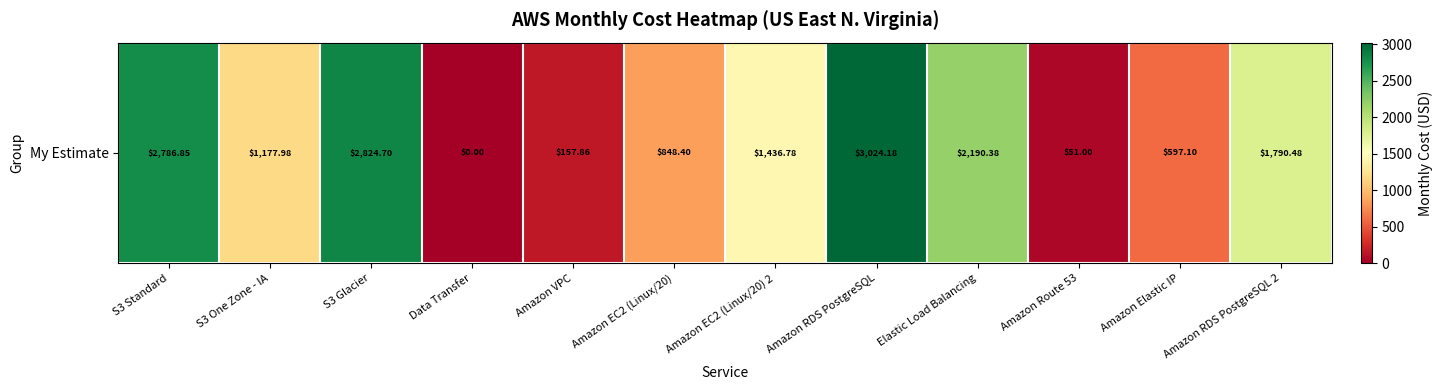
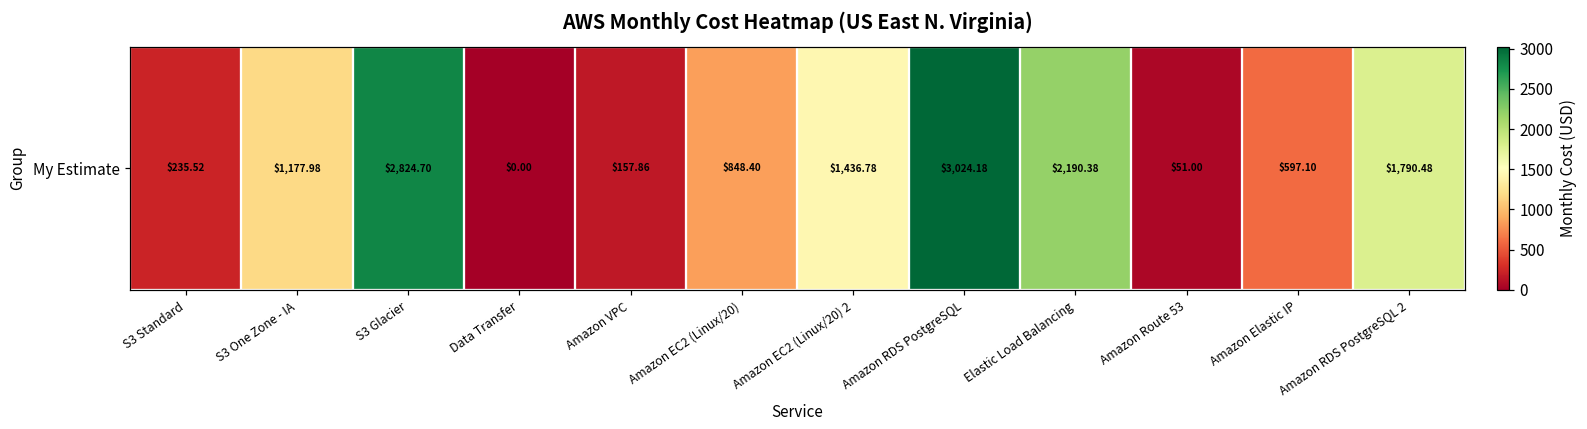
My Estimate, S3 Standard: $2,786.85 -> $235.52
